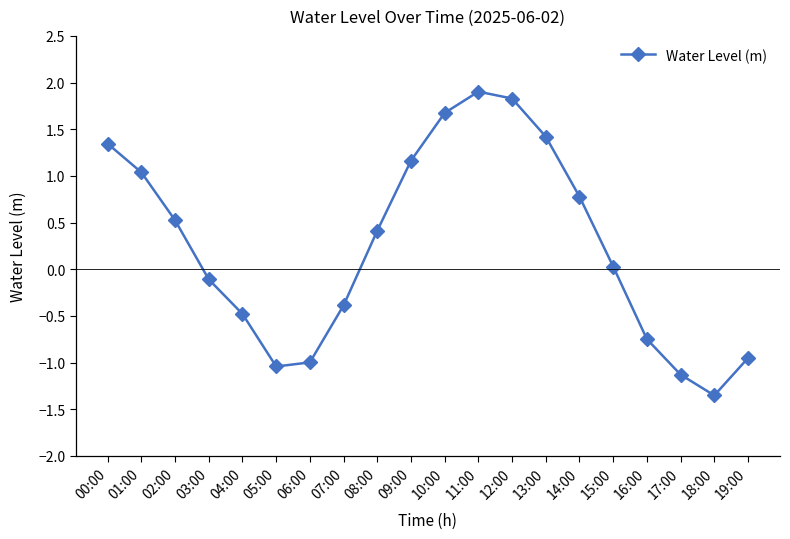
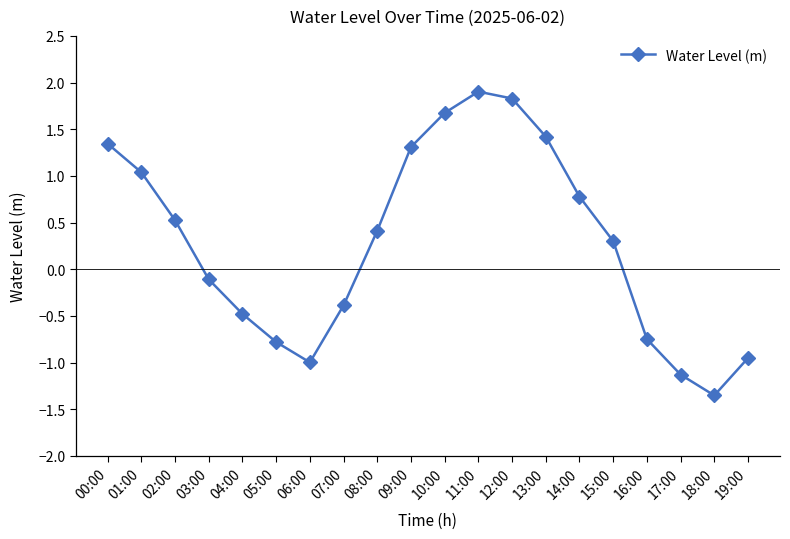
05:00: -1.0 -> -0.8
09:00: 1.2 -> 1.3
15:00: 0.0 -> 0.3
